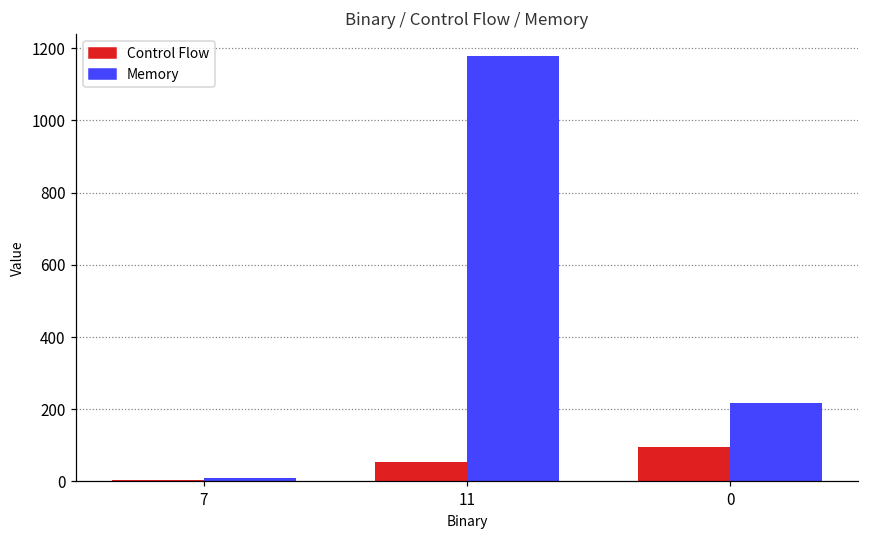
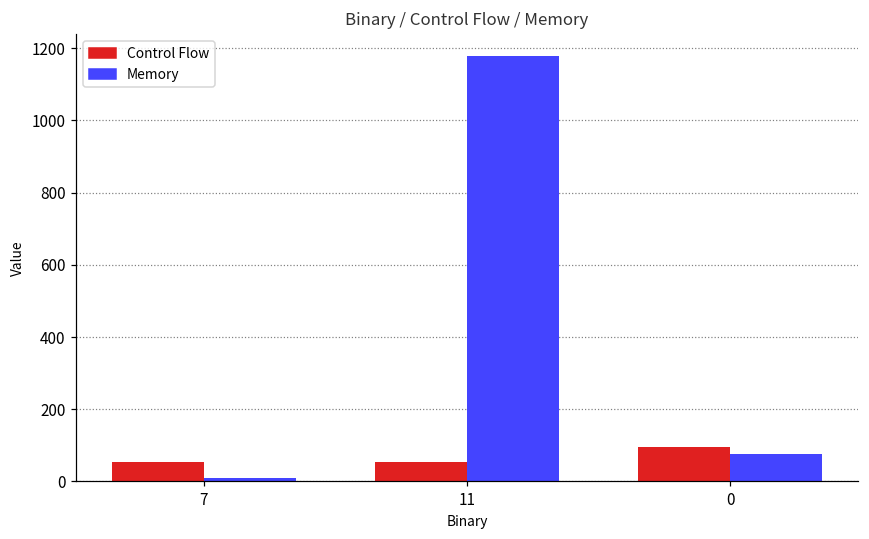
Control Flow, 7: 0 -> 50
Memory, 0: 220 -> 80
